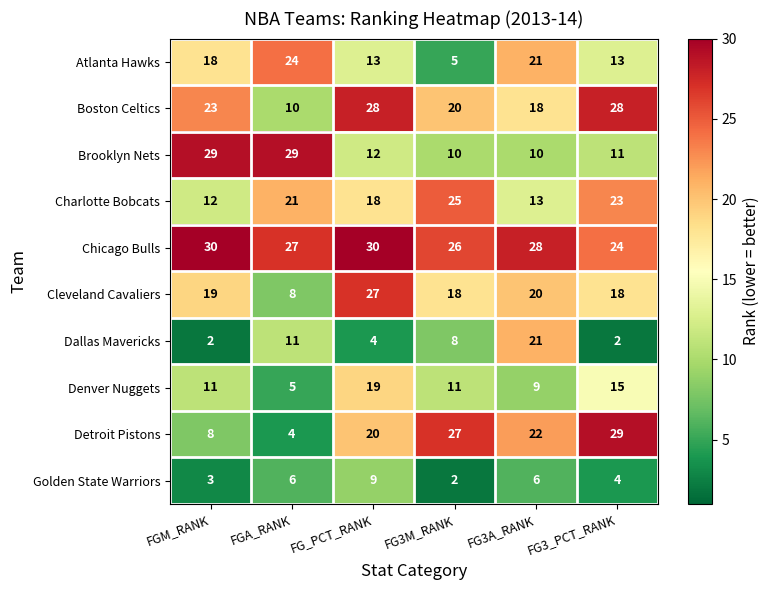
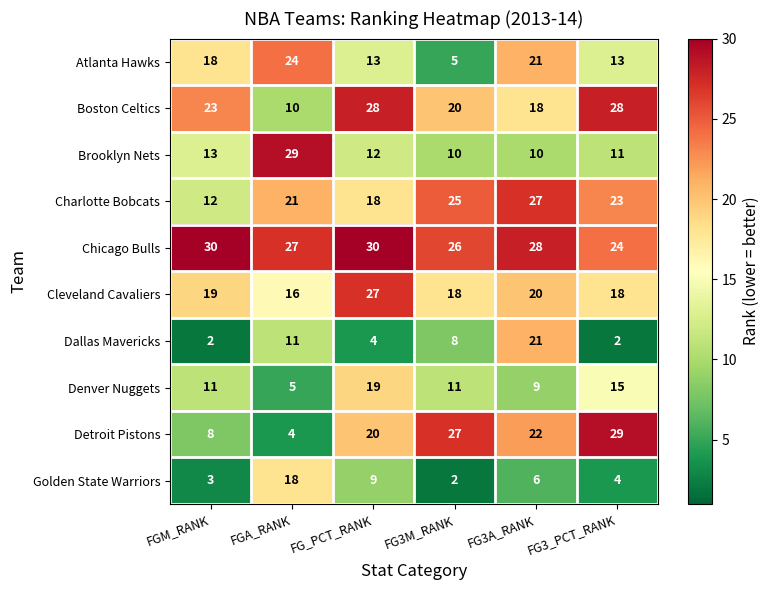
Brooklyn Nets, FGM_RANK: 29 -> 13
Charlotte Bobcats, FG3A_RANK: 13 -> 27
Cleveland Cavaliers, FGA_RANK: 8 -> 16
Golden State Warriors, FGA_RANK: 6 -> 18
